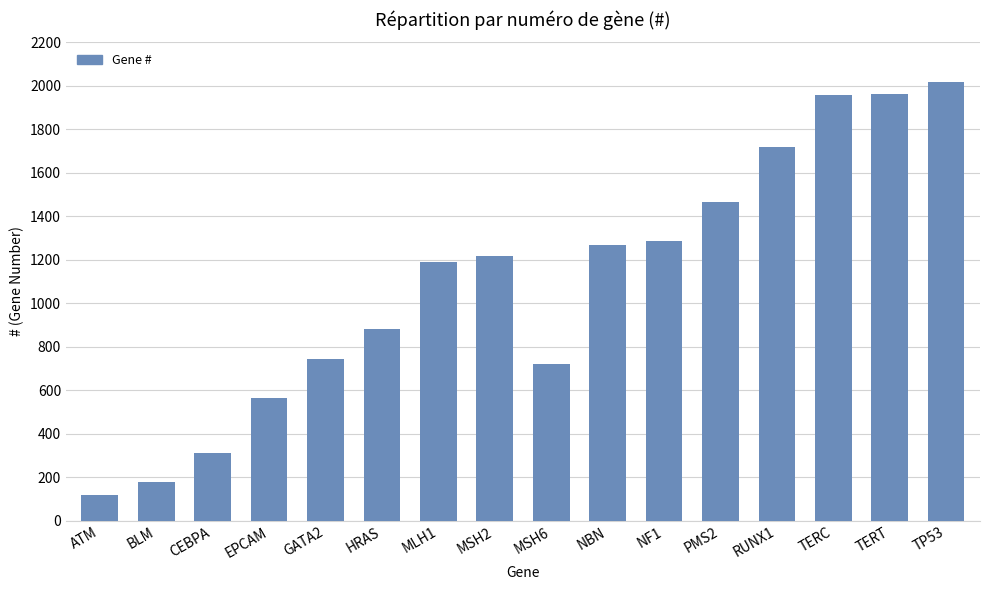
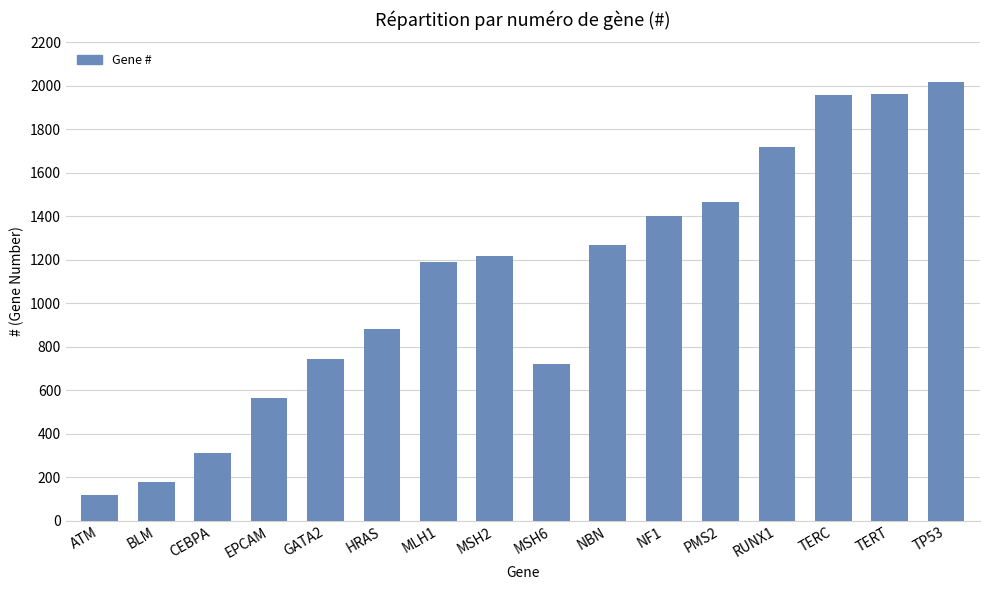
NF1: 1290 -> 1400
